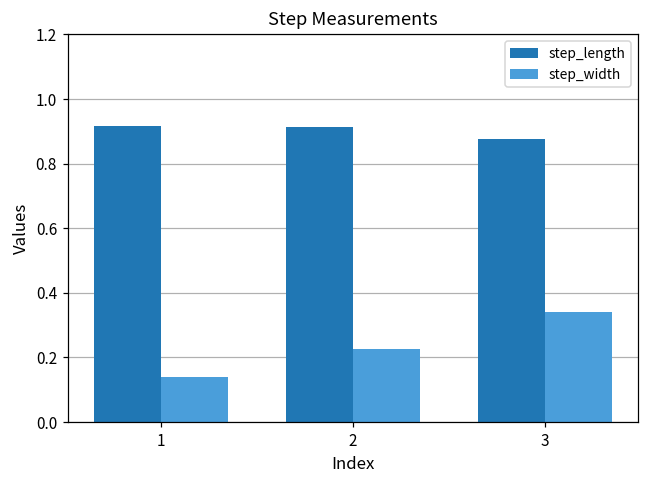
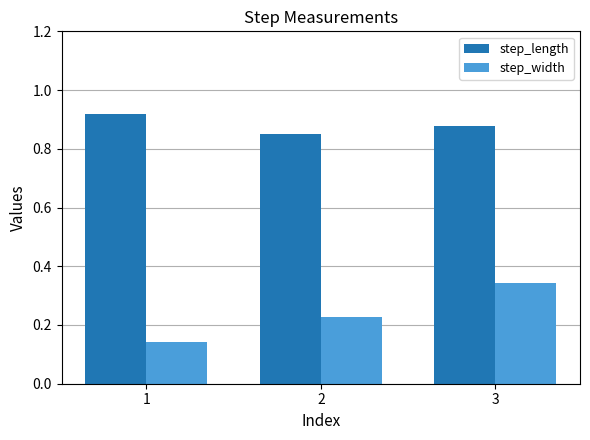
step_length, 2: 0.91 -> 0.85
